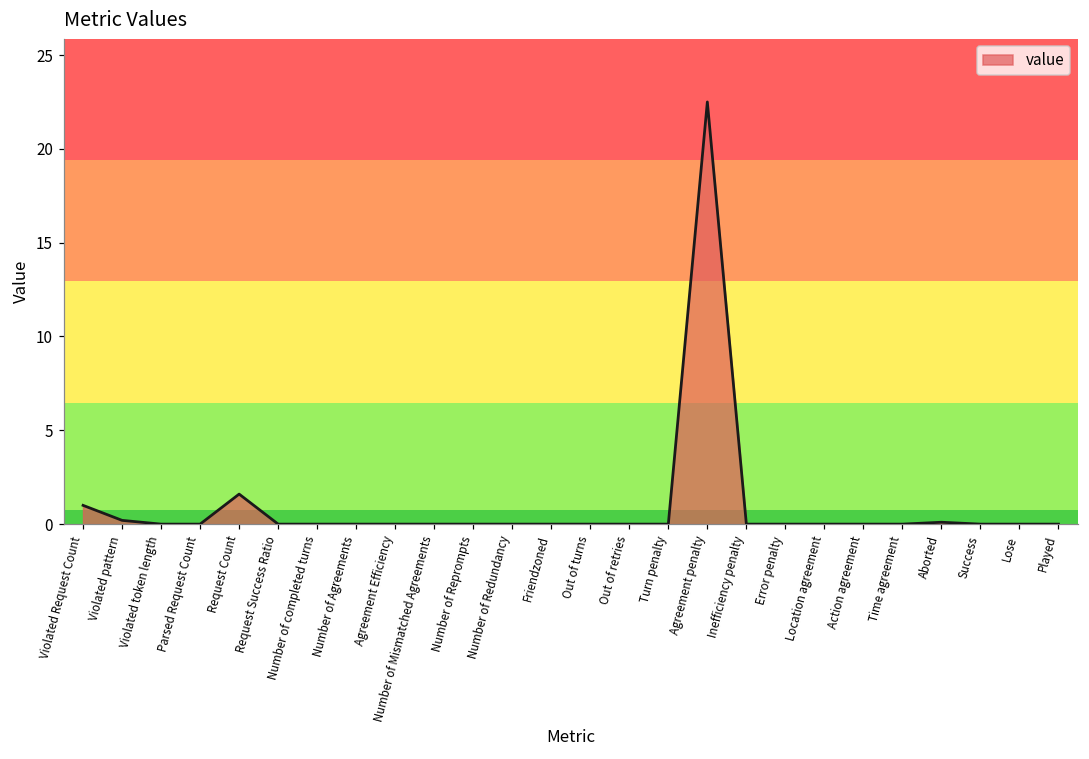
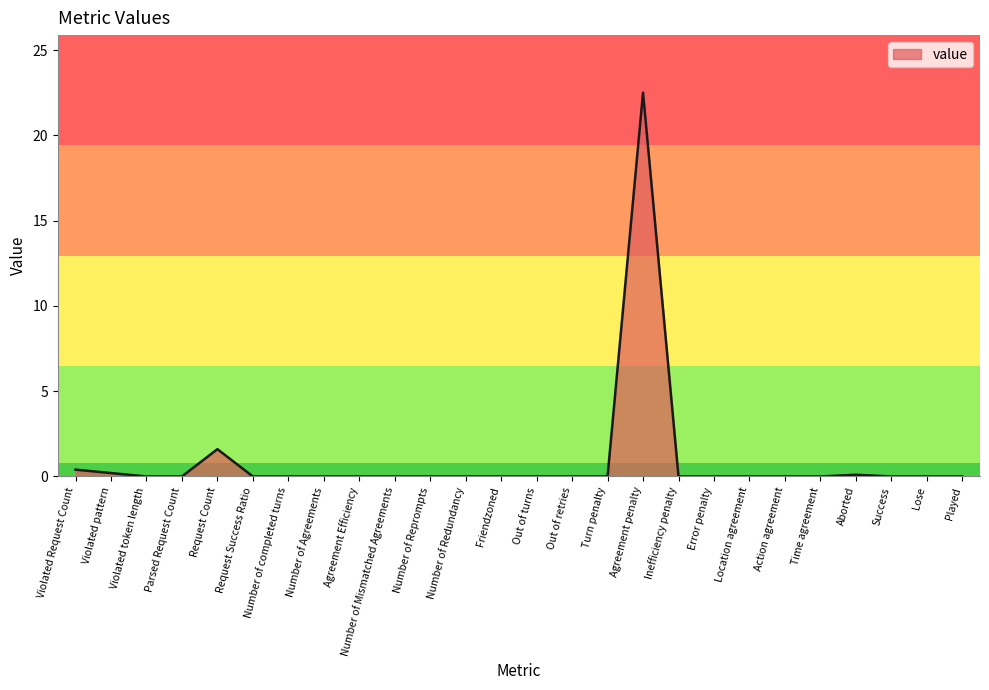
Violated Request Count: 1.0 -> 0.4
